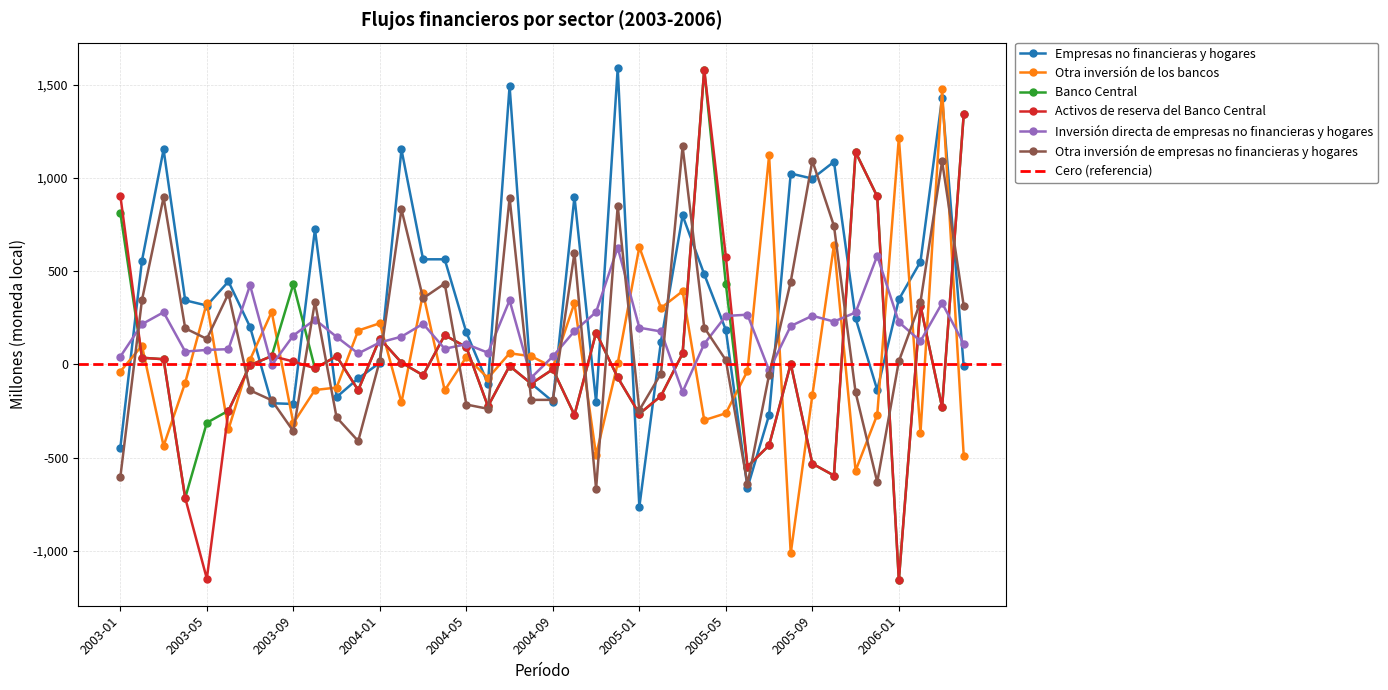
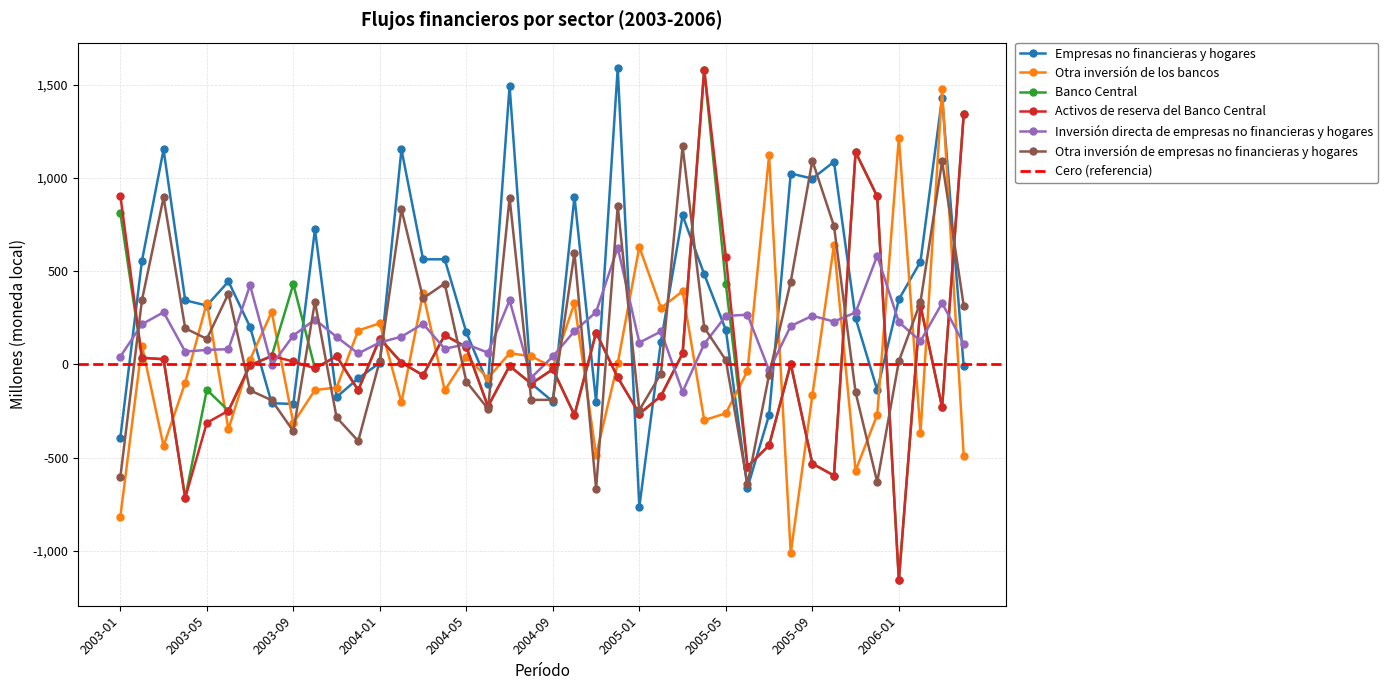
Empresas no financieras y hogares, 2003-01: -450 -> -390
Otra inversión de los bancos, 2003-01: -40 -> -820
Banco Central, 2003-05: -310 -> -140
Activos de reserva del Banco Central, 2003-05: -1,150 -> -310
Otra inversión de empresas no financieras y hogares, 2004-05: -220 -> -90
Inversión directa de empresas no financieras y hogares, 2005-01: 200 -> 120
